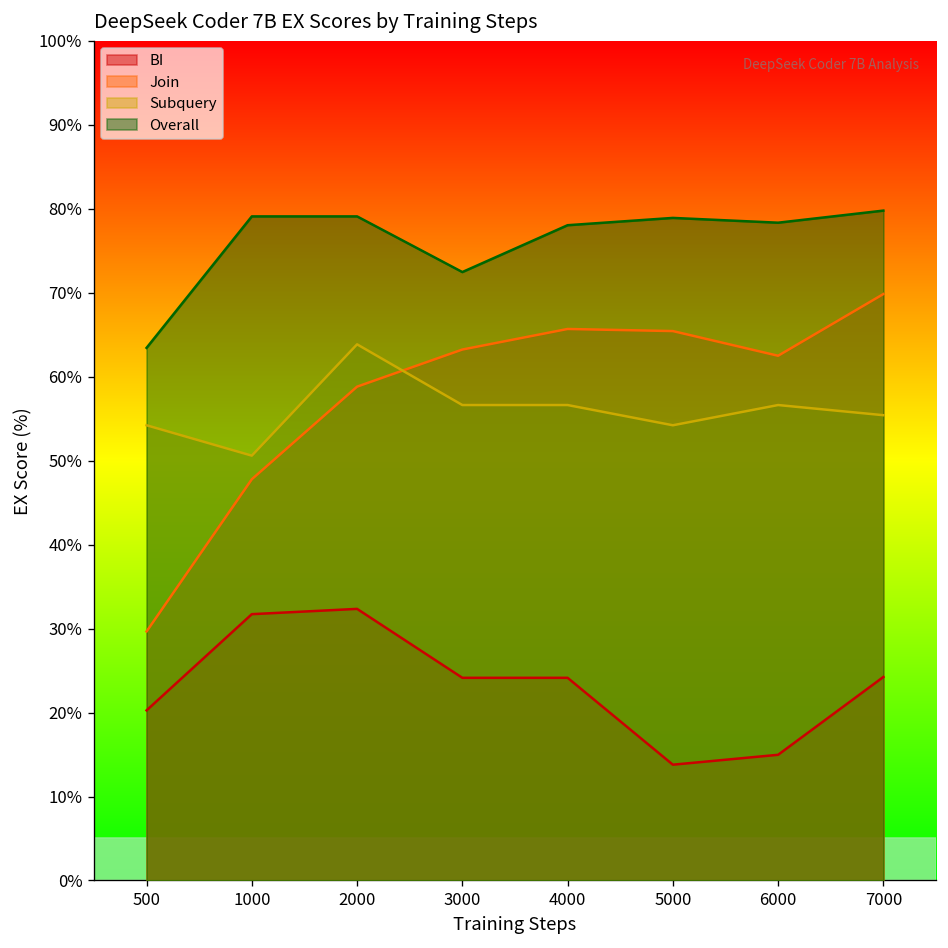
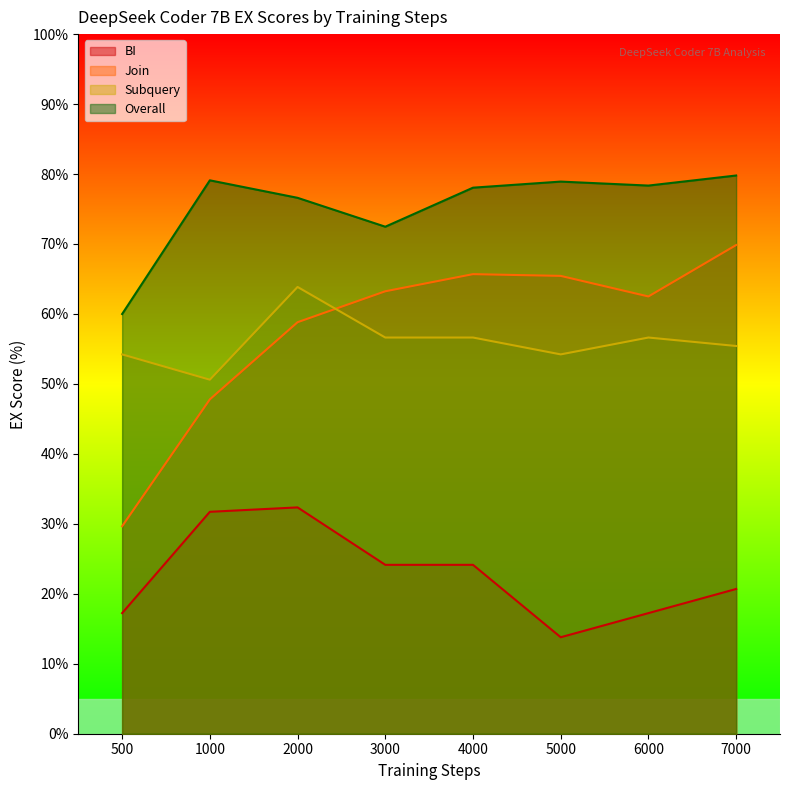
BI, 500: 20% -> 17%
Overall, 500: 63% -> 60%
Overall, 2000: 79% -> 77%
BI, 6000: 15% -> 17%
BI, 7000: 24% -> 21%
